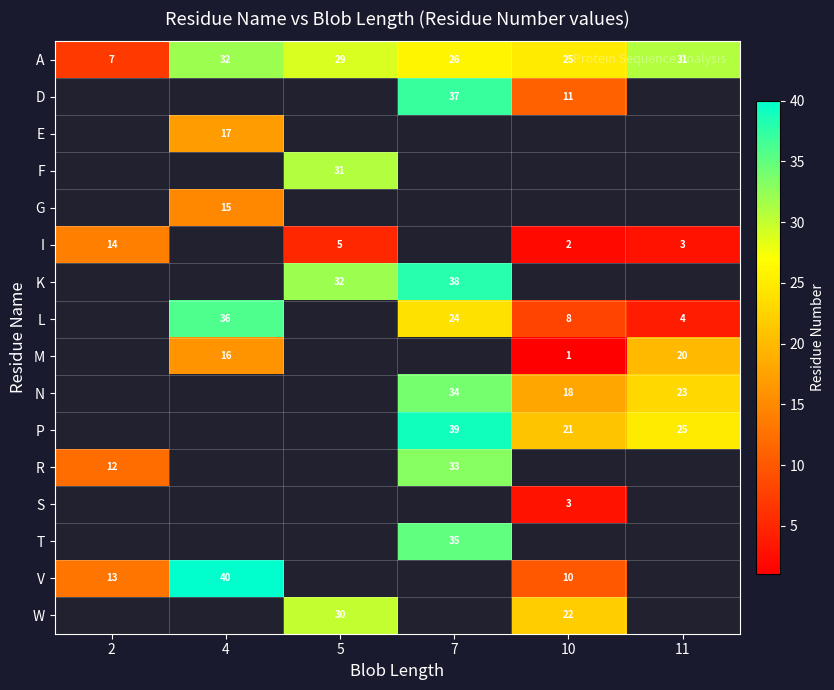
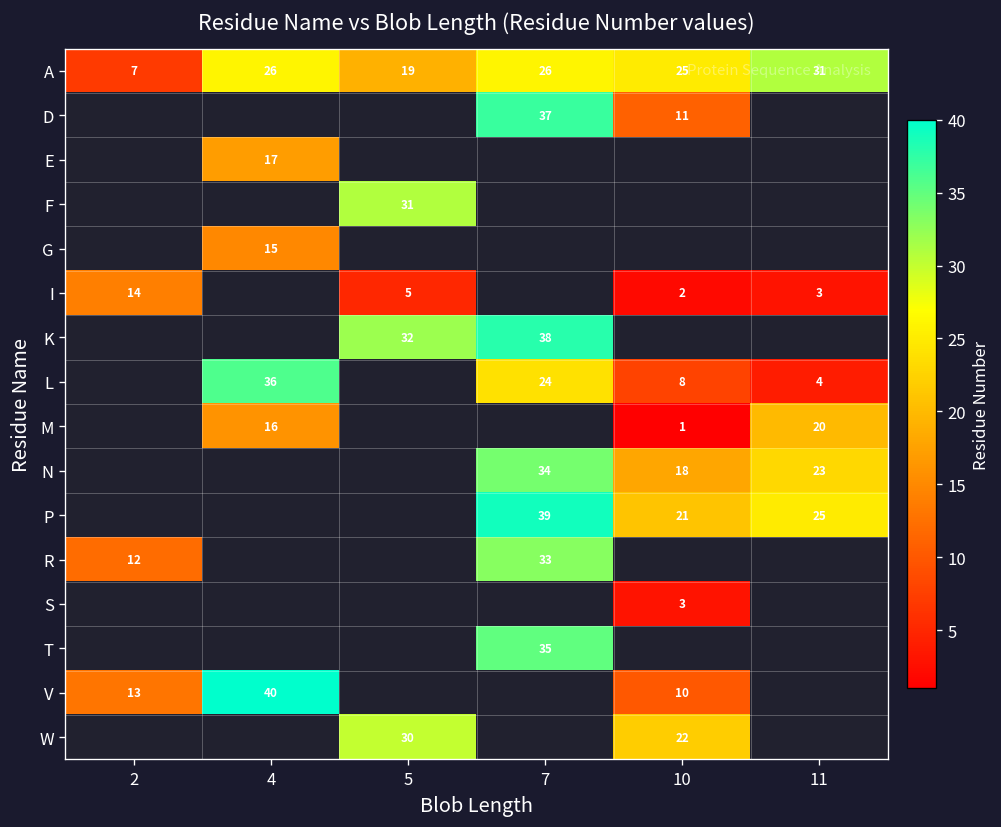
A, 4: 32 -> 26
A, 5: 29 -> 19
